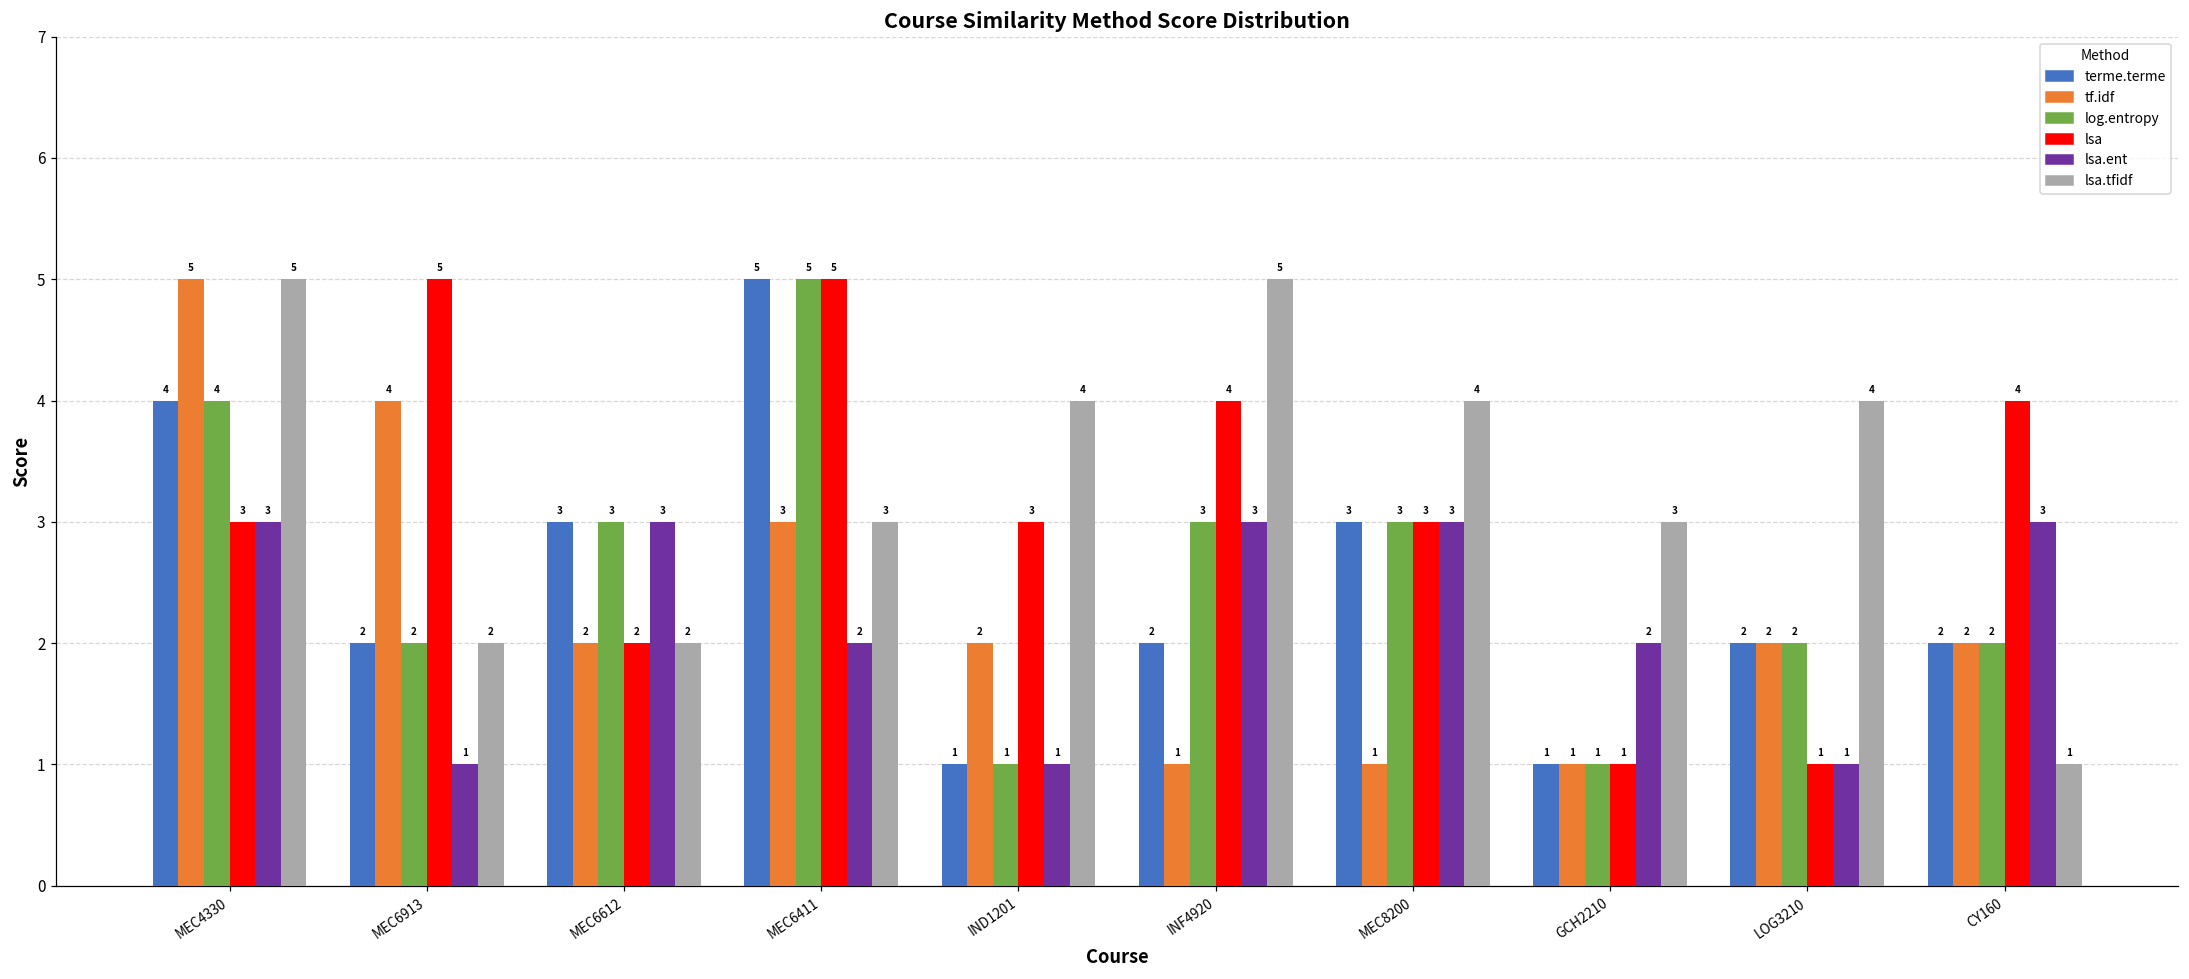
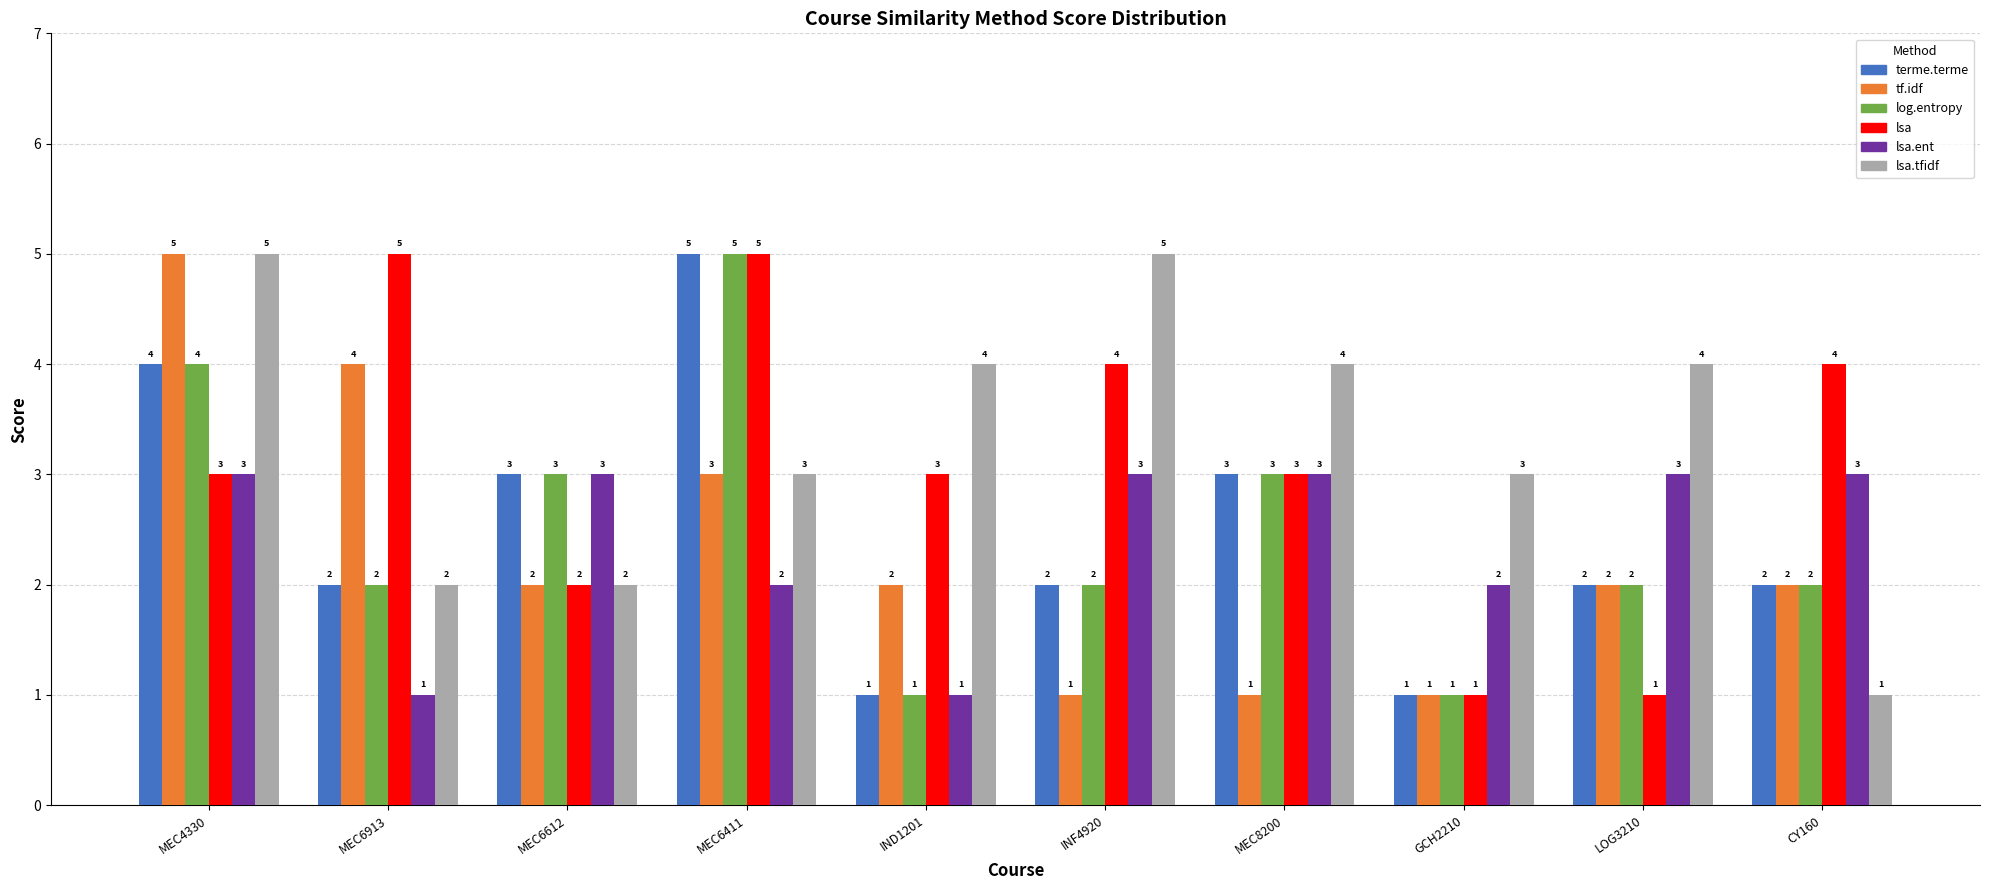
log.entropy, INF4920: 3 -> 2
lsa.ent, LOG3210: 1 -> 3
